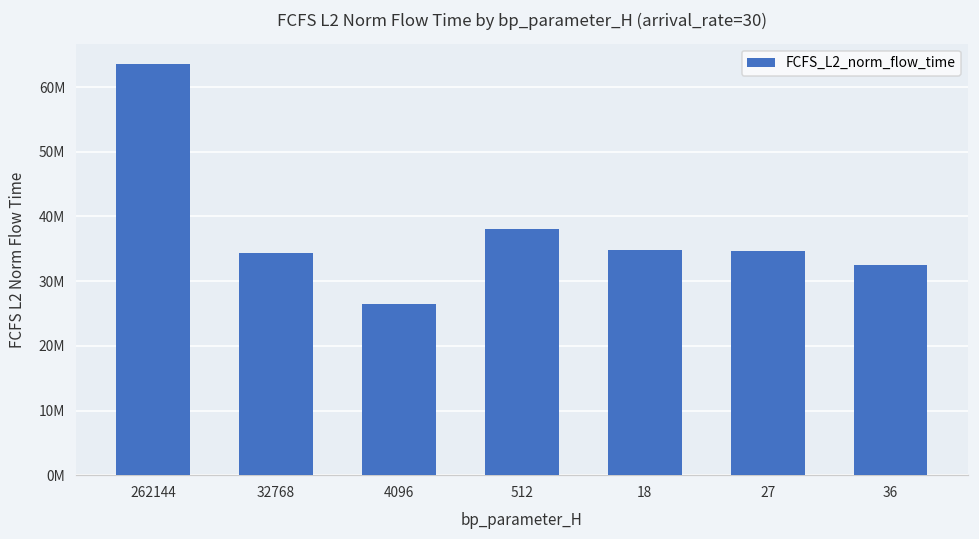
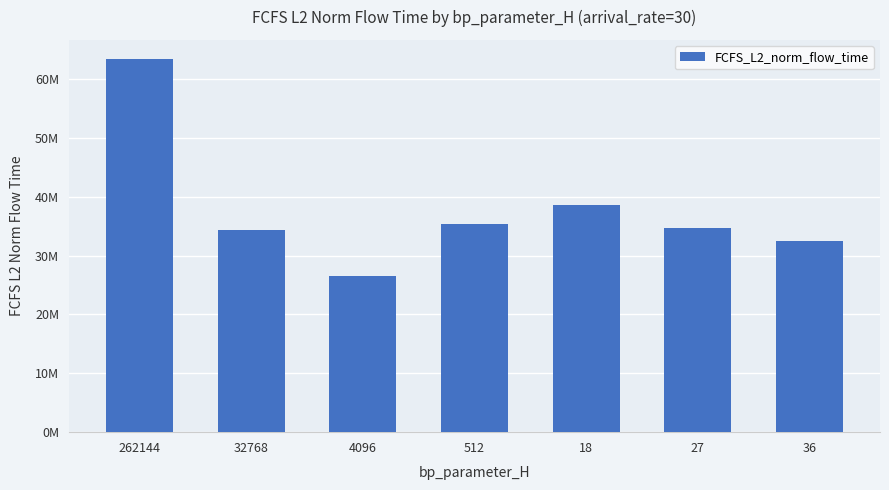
512: 38000000 -> 35000000
18: 35000000 -> 39000000
